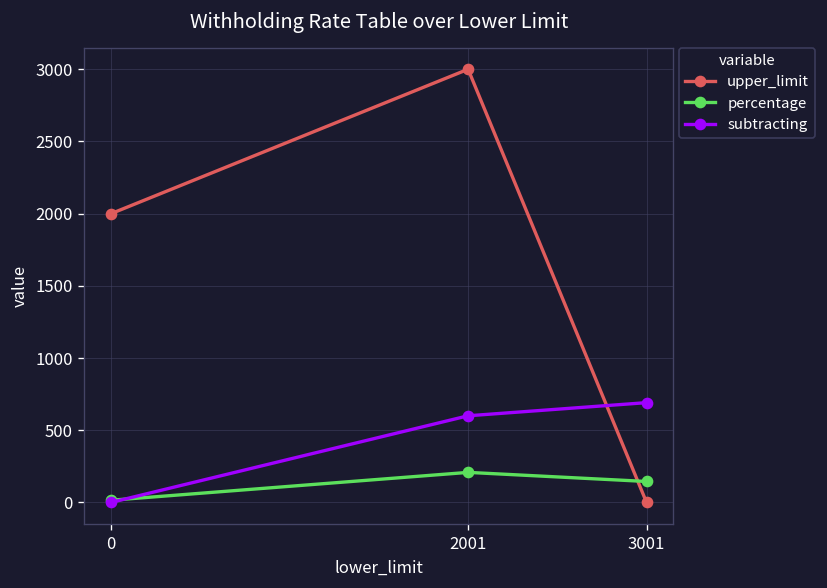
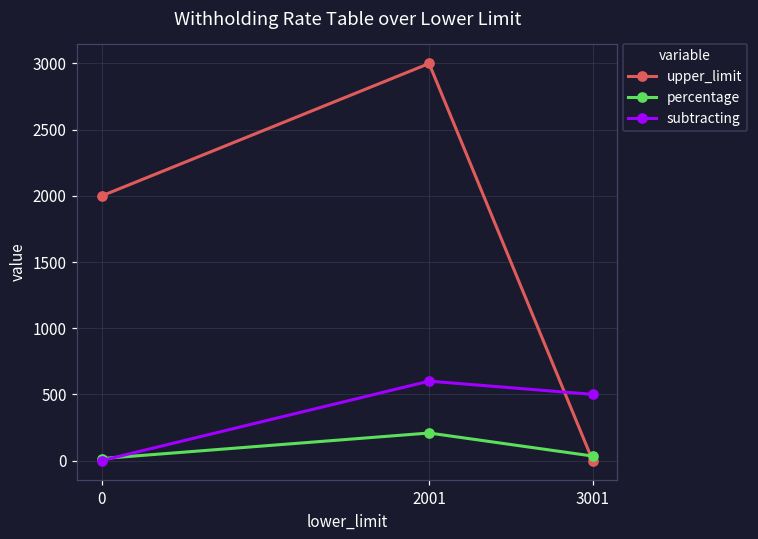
percentage, 3001: 150 -> 30
subtracting, 3001: 690 -> 500
